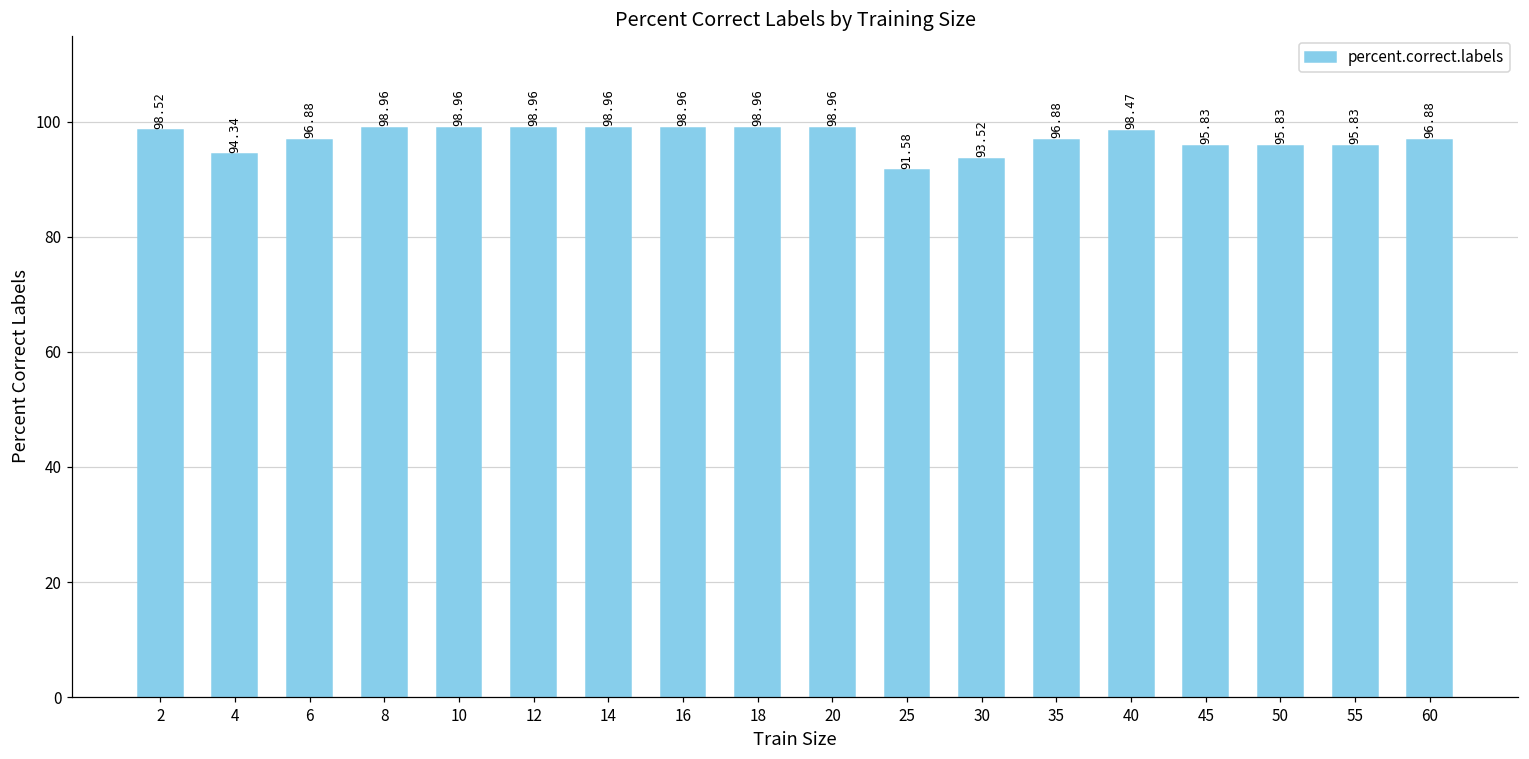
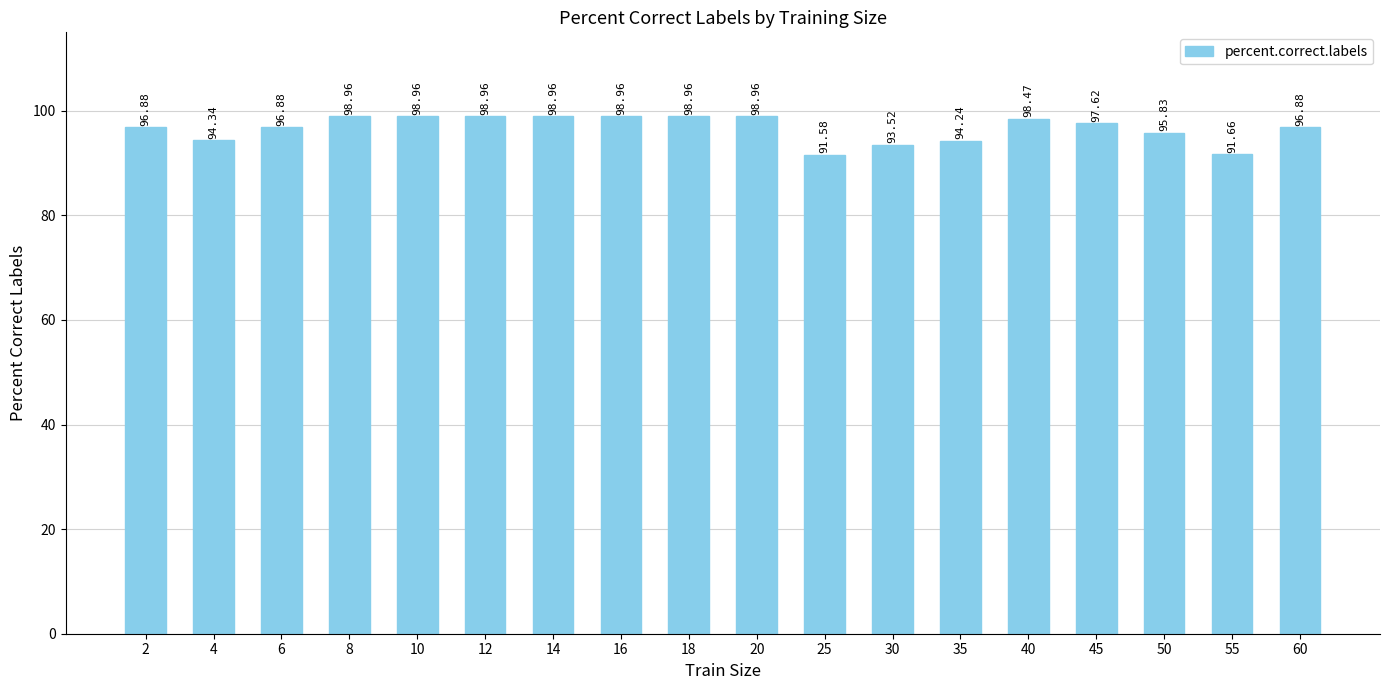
2: 98.52 -> 96.88
35: 96.88 -> 94.24
45: 95.83 -> 97.62
55: 95.83 -> 91.66
